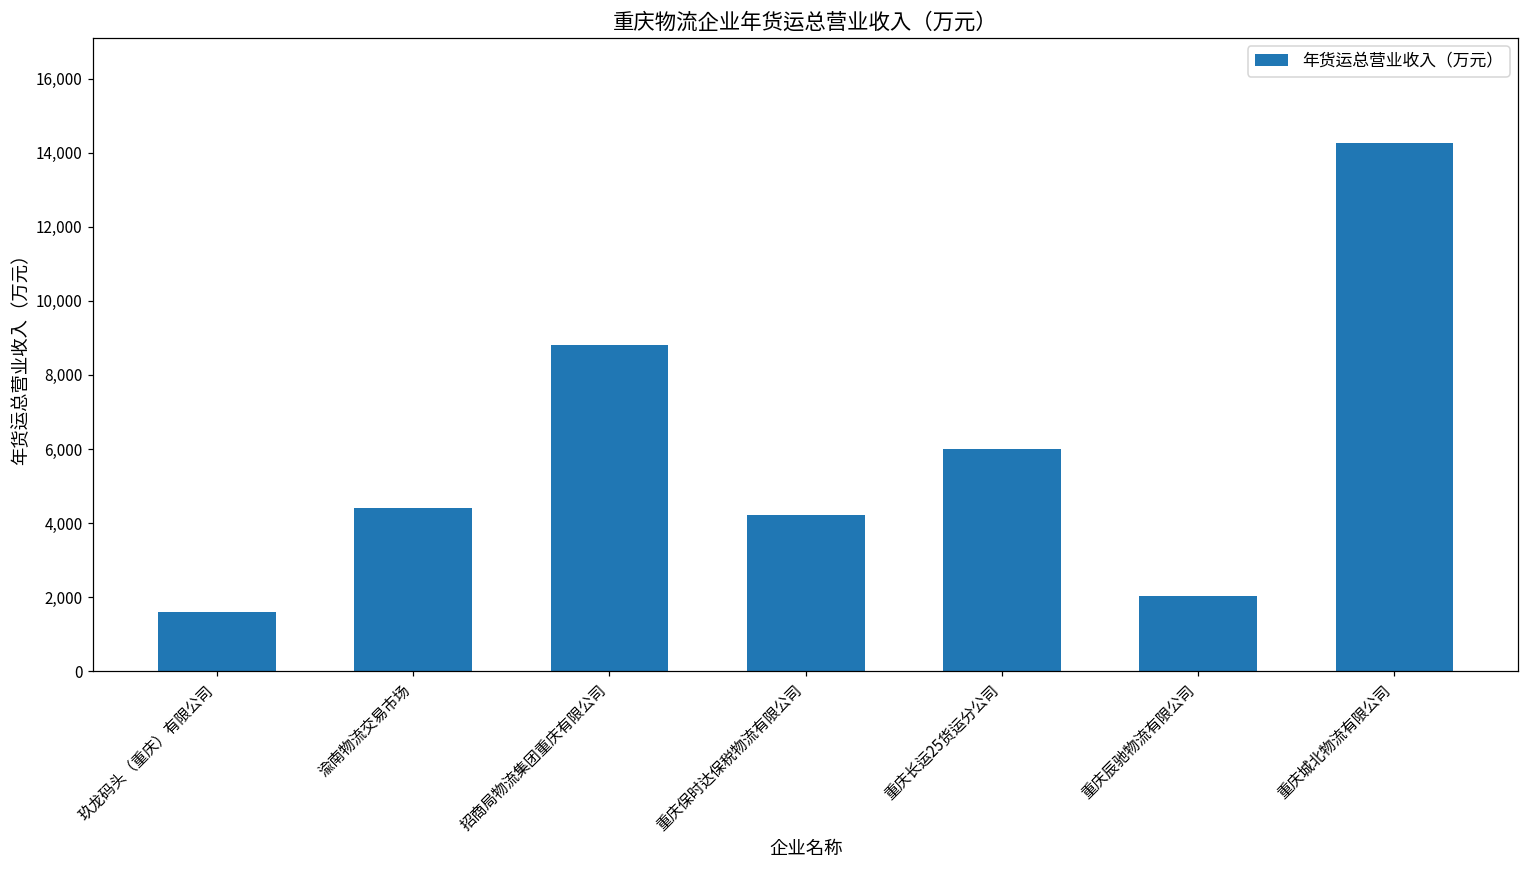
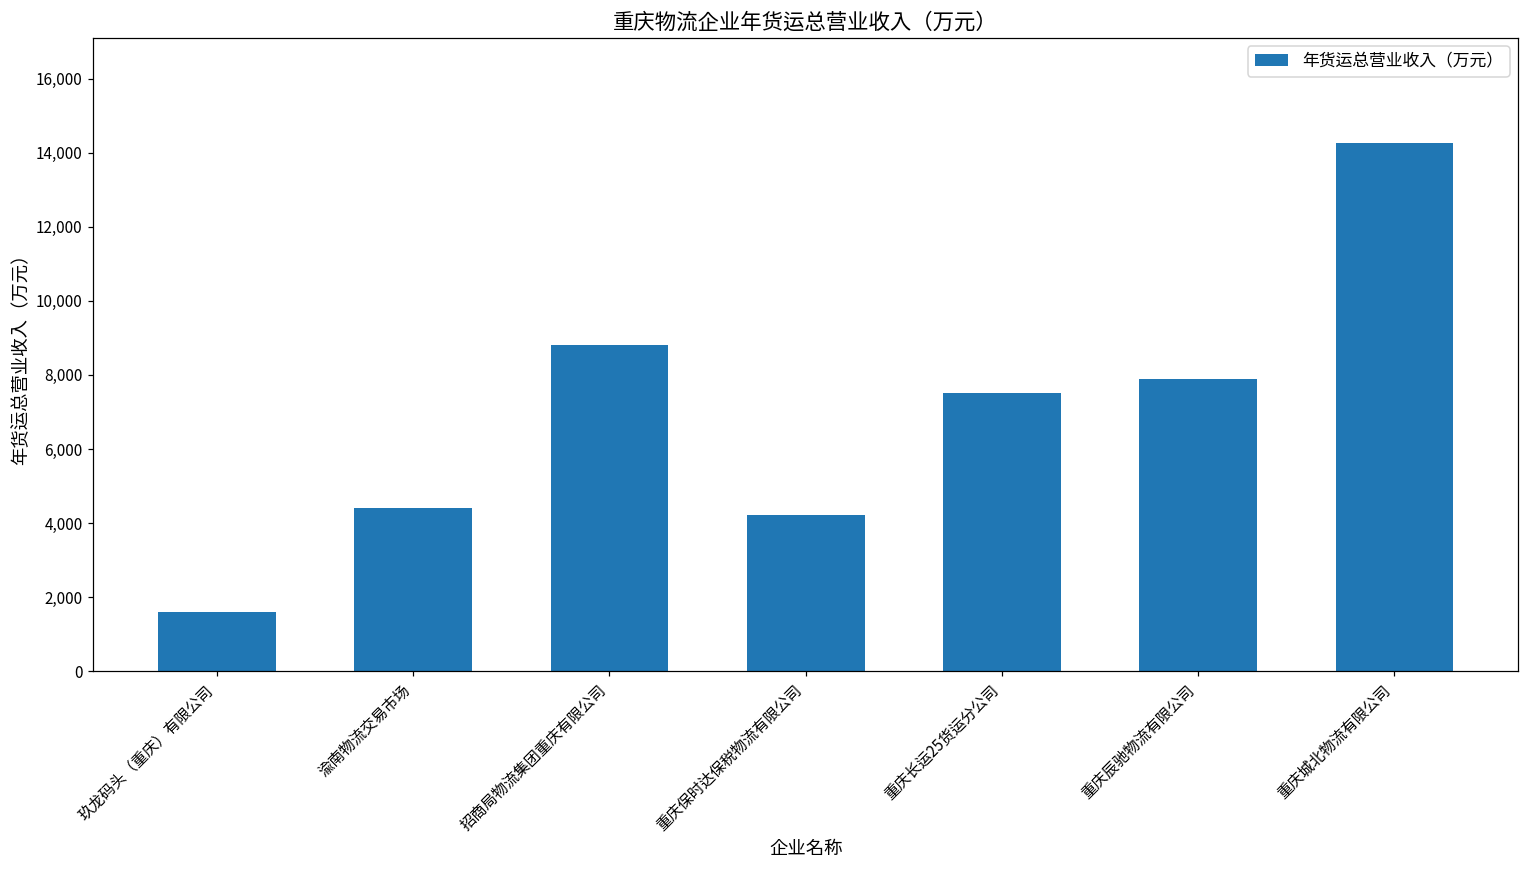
重庆长运25货运分公司: 6,000 -> 7,500
重庆辰驰物流有限公司: 2,000 -> 7,900
